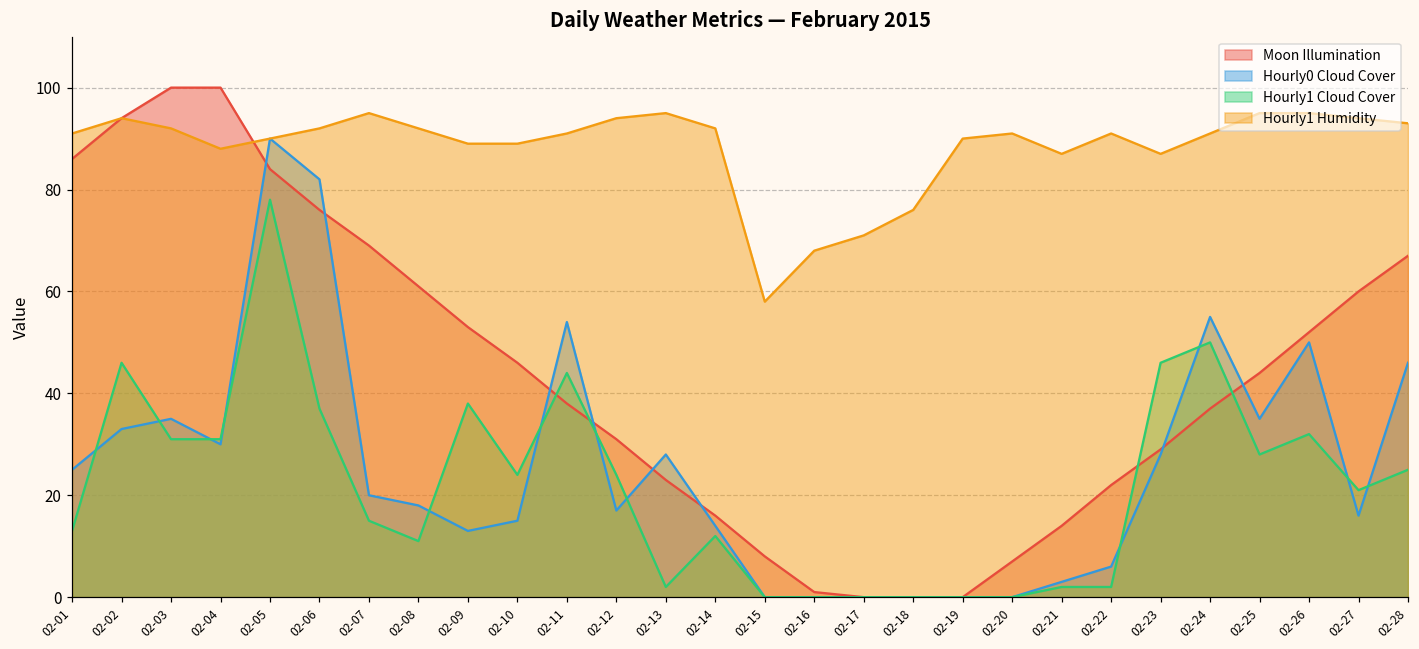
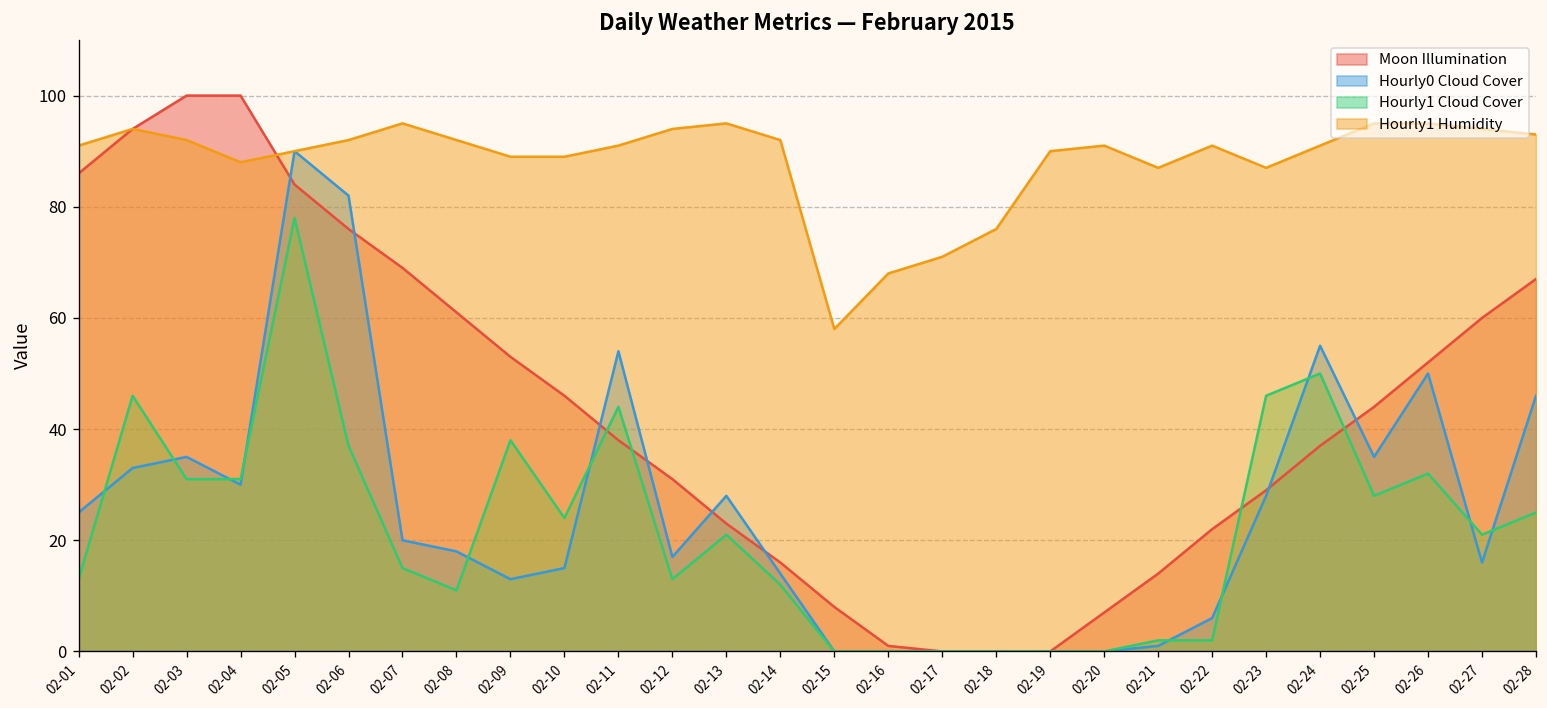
Hourly1 Cloud Cover, 02-12: 24 -> 13
Hourly1 Cloud Cover, 02-13: 2 -> 21
Hourly0 Cloud Cover, 02-21: 3 -> 1
